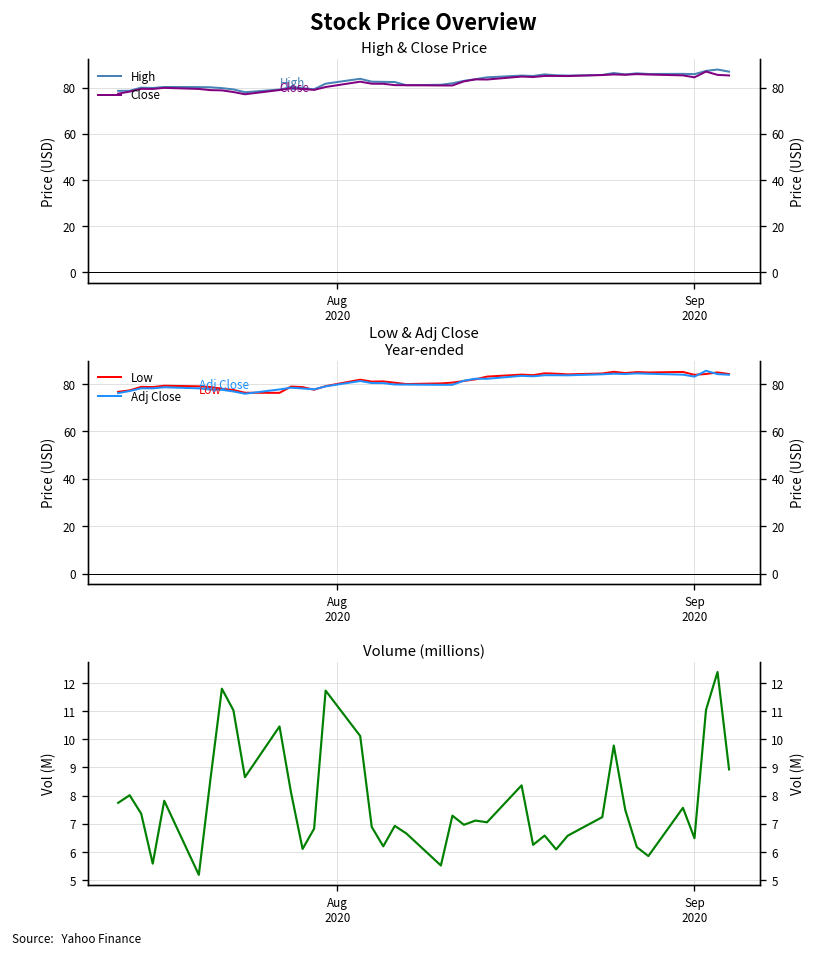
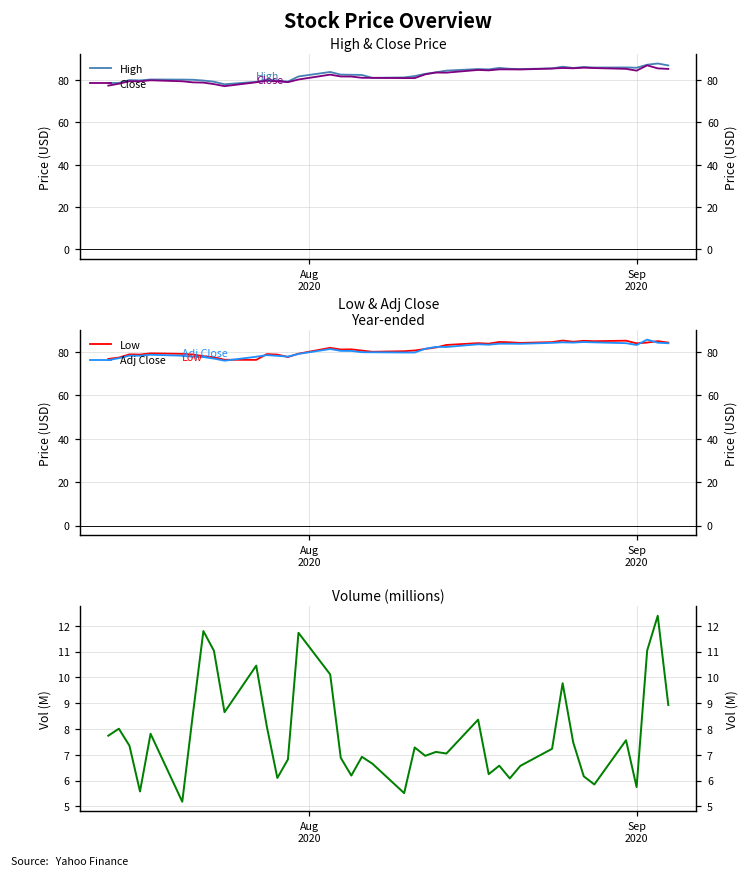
Volume (millions), Sep 2020: 6.5 -> 5.8
